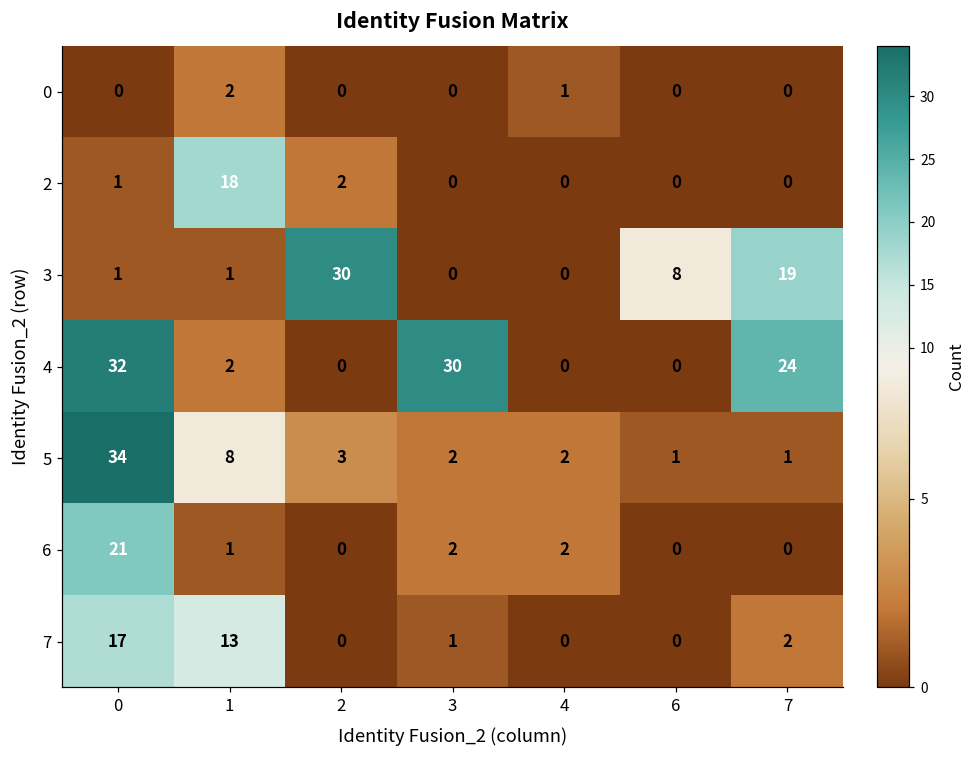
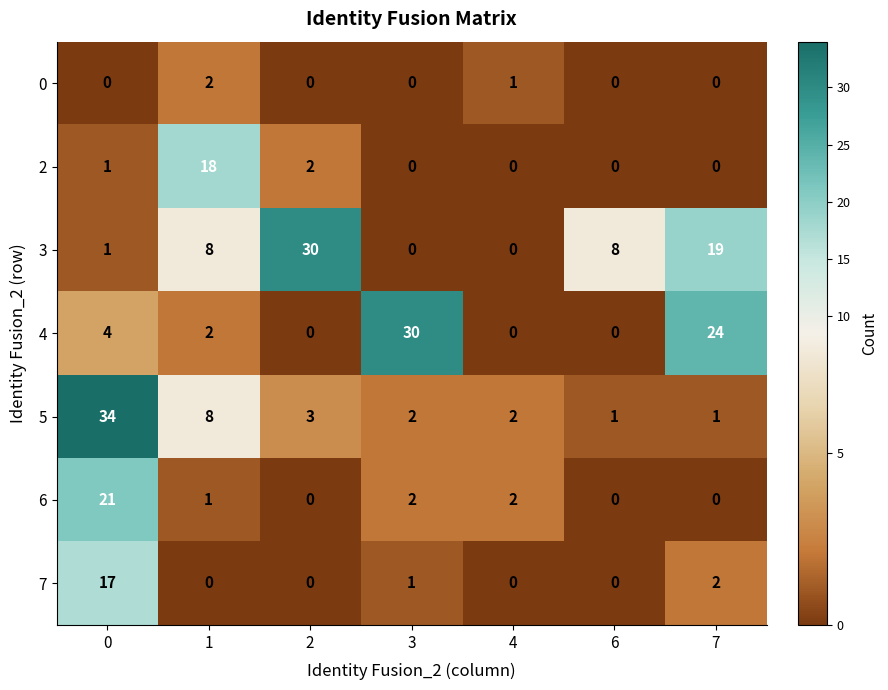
3, 1: 1 -> 8
4, 0: 32 -> 4
7, 1: 13 -> 0
